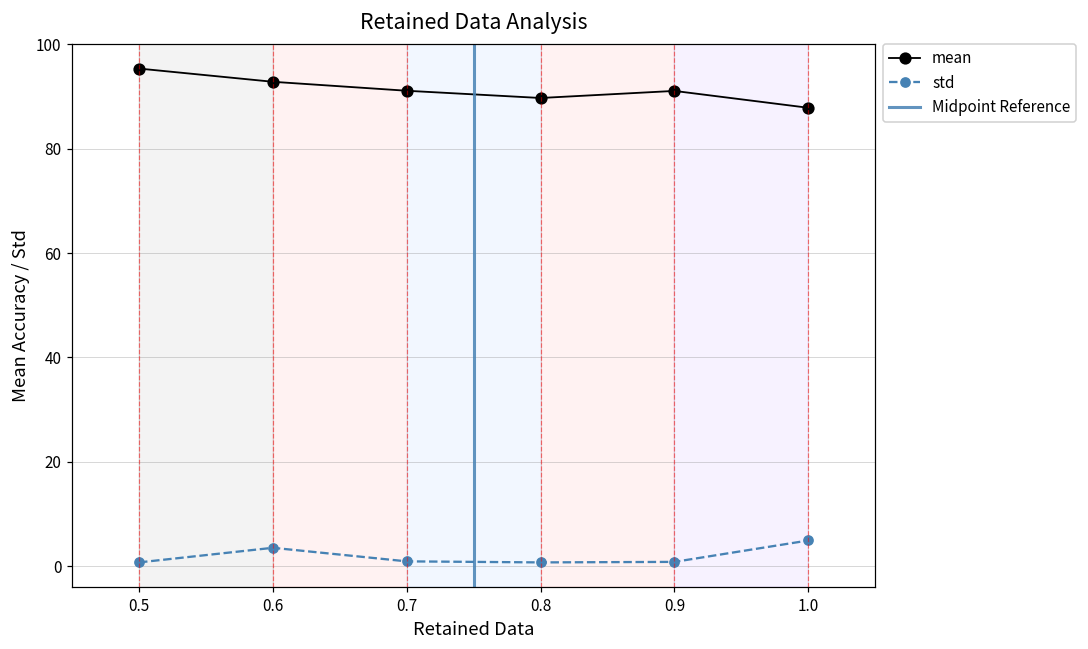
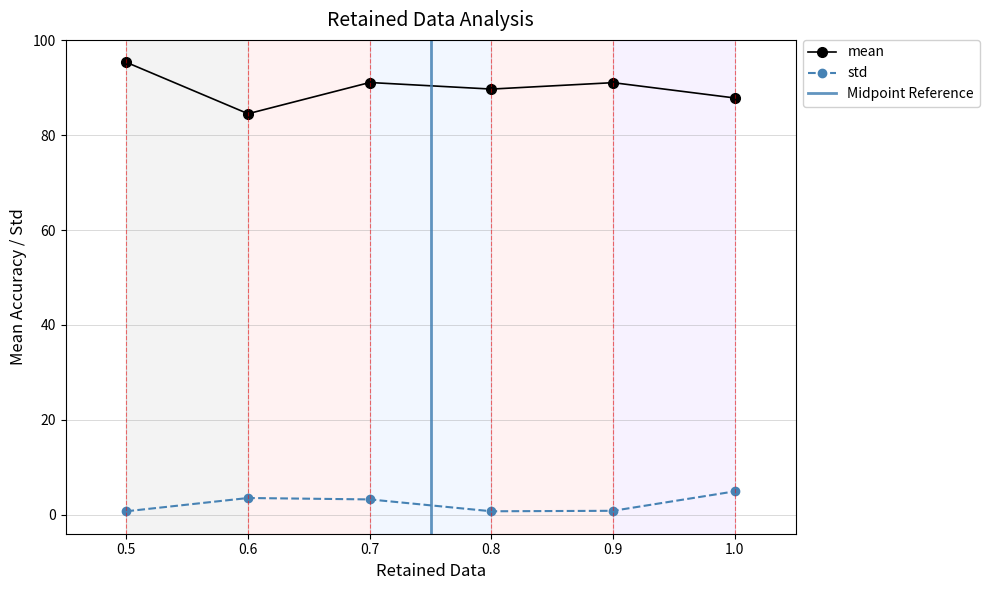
mean, 0.6: 93 -> 85
std, 0.7: 1 -> 3
